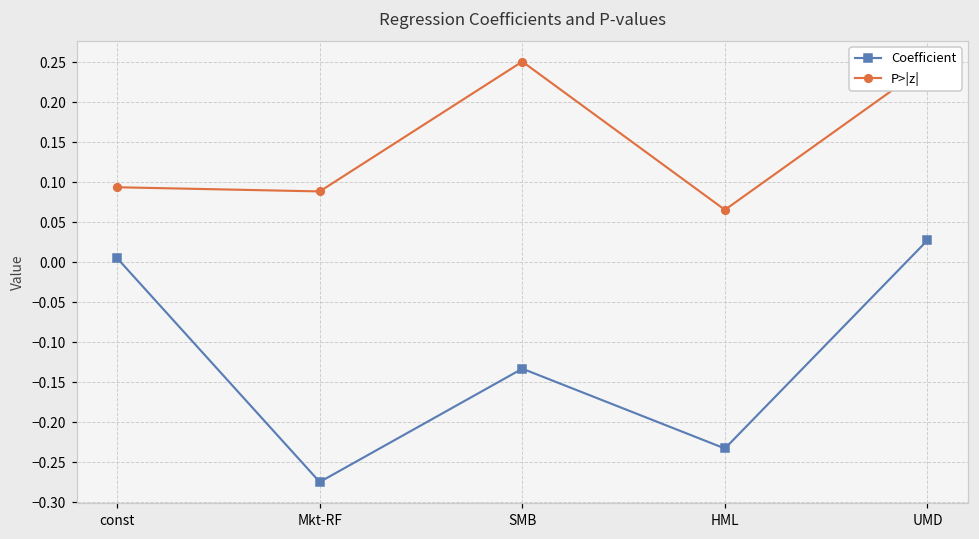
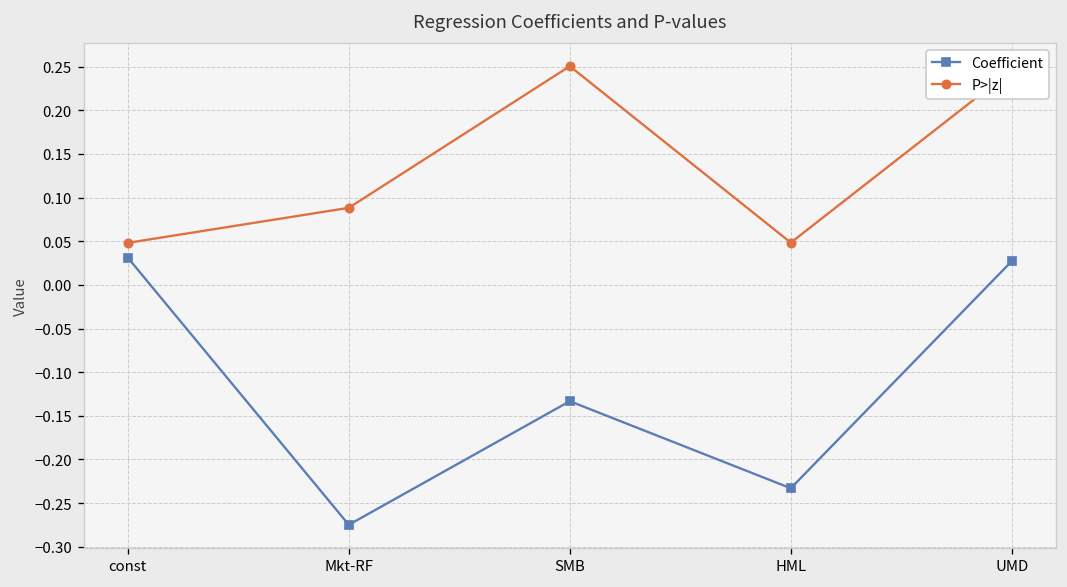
Coefficient, const: 0.00 -> 0.03
P>|z|, const: 0.09 -> 0.05
P>|z|, HML: 0.07 -> 0.05
